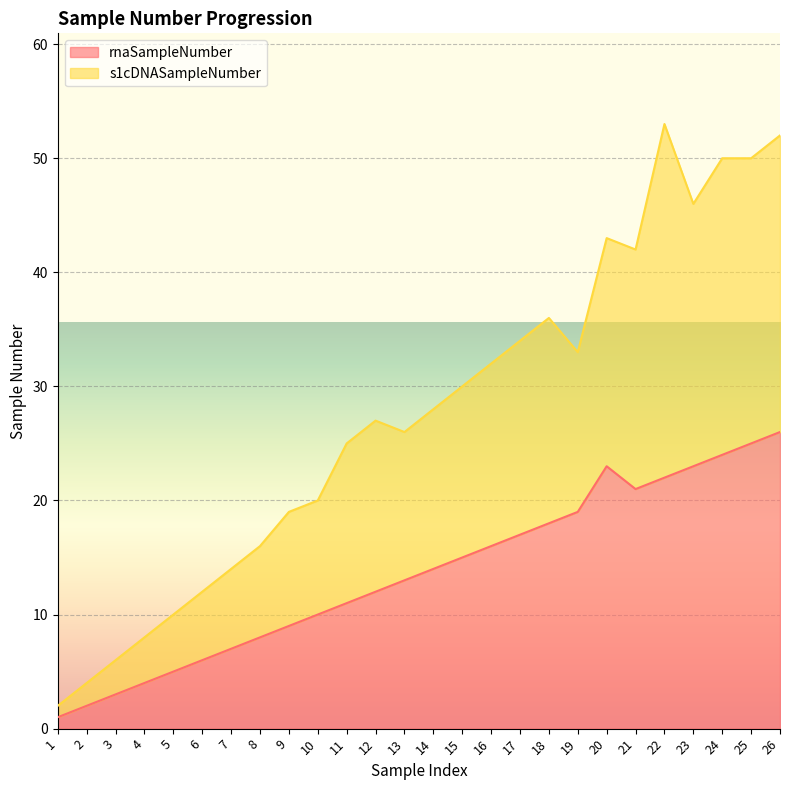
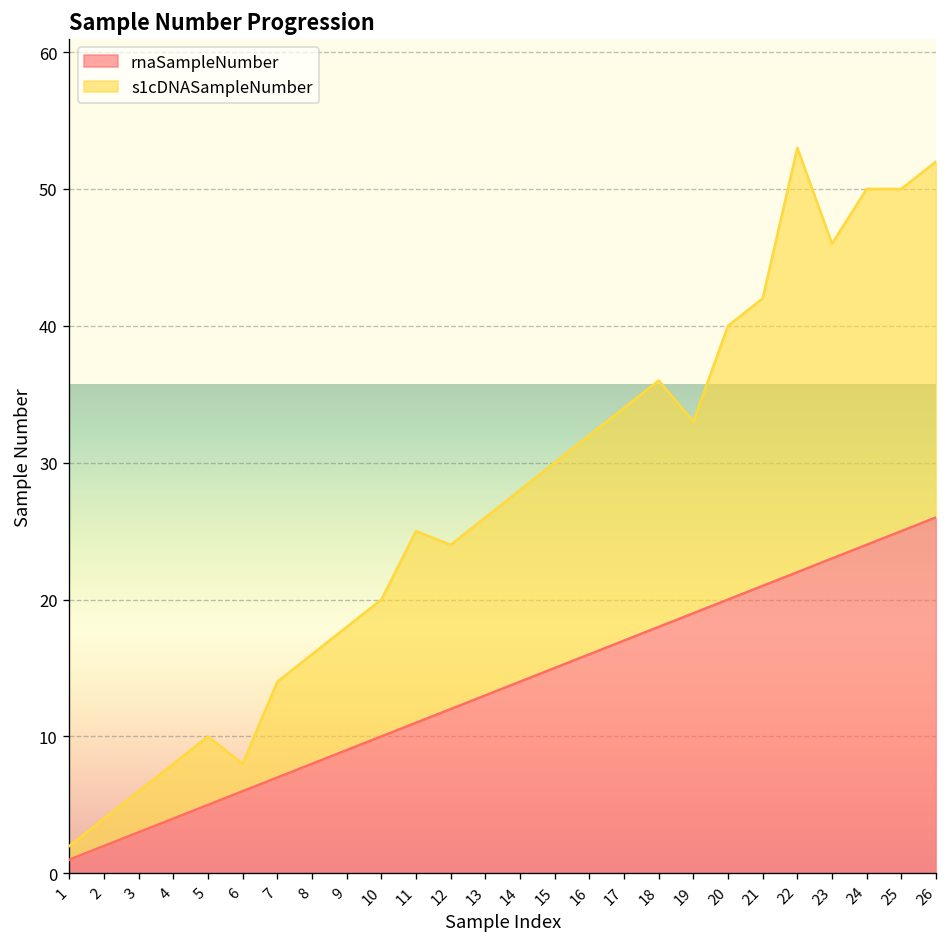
s1cDNASampleNumber, 6: 6 -> 2
s1cDNASampleNumber, 9: 10 -> 9
s1cDNASampleNumber, 12: 15 -> 12
rnaSampleNumber, 20: 23 -> 20
